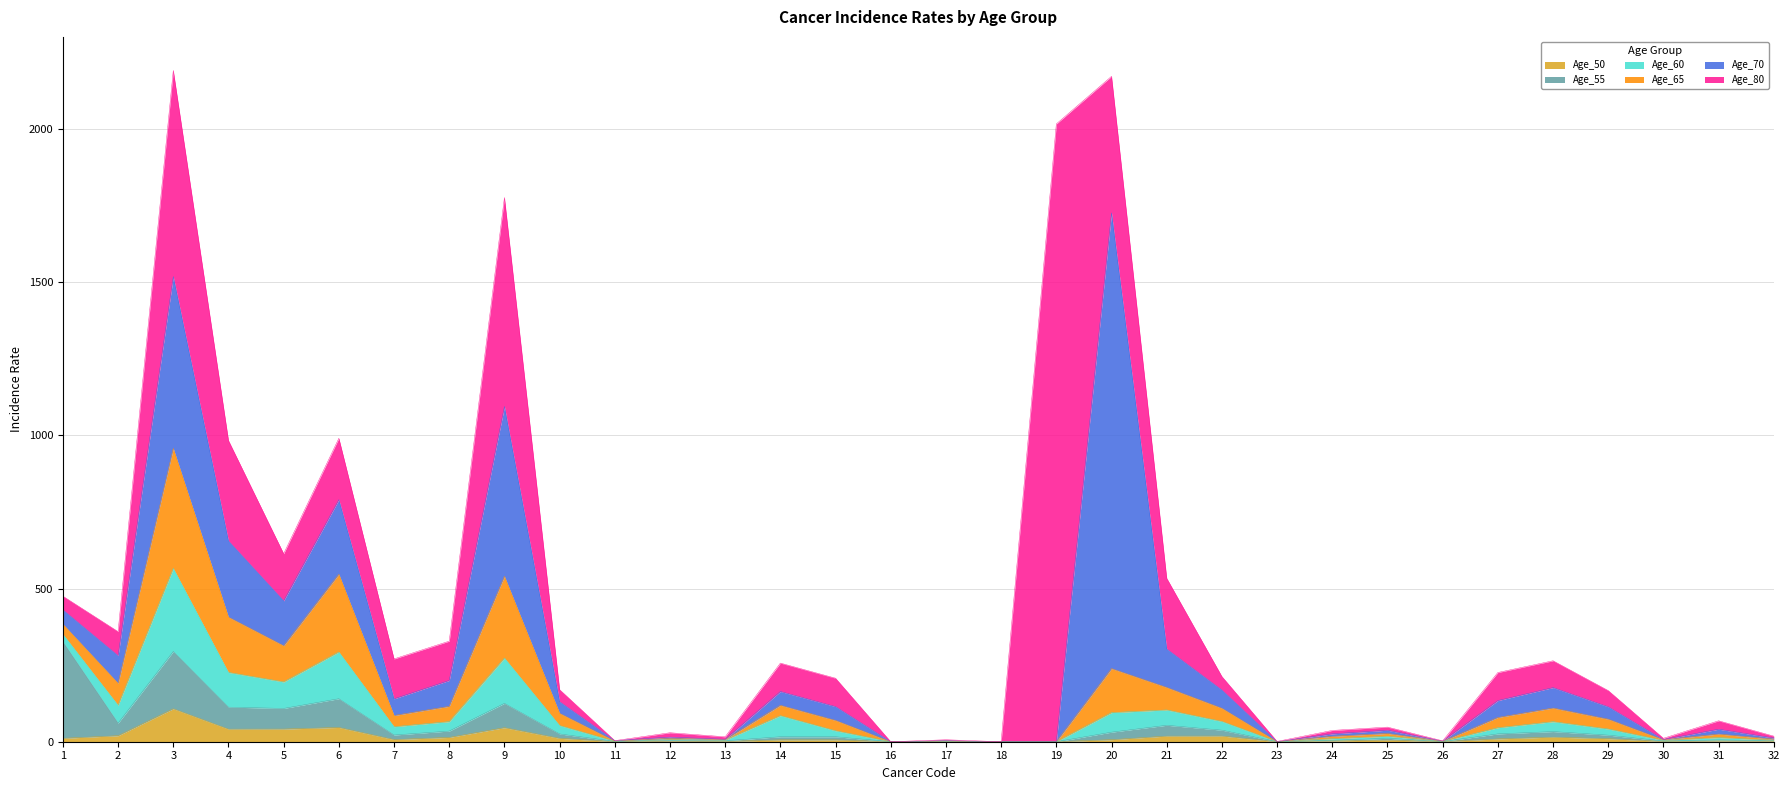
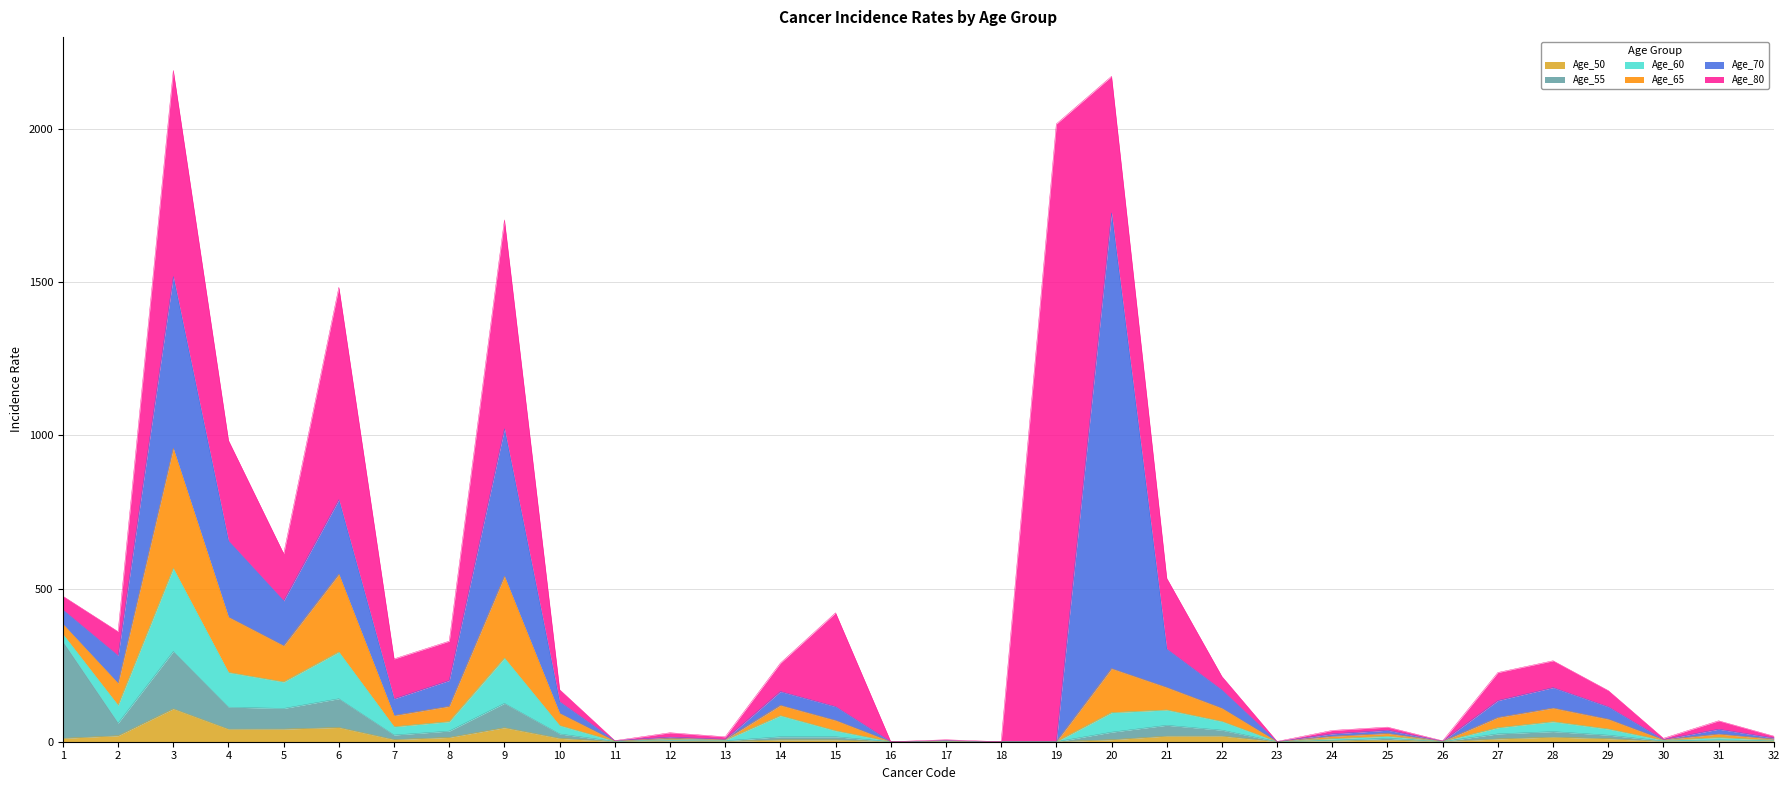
Age_80, 6: 200 -> 690
Age_70, 9: 550 -> 480
Age_80, 15: 90 -> 310
